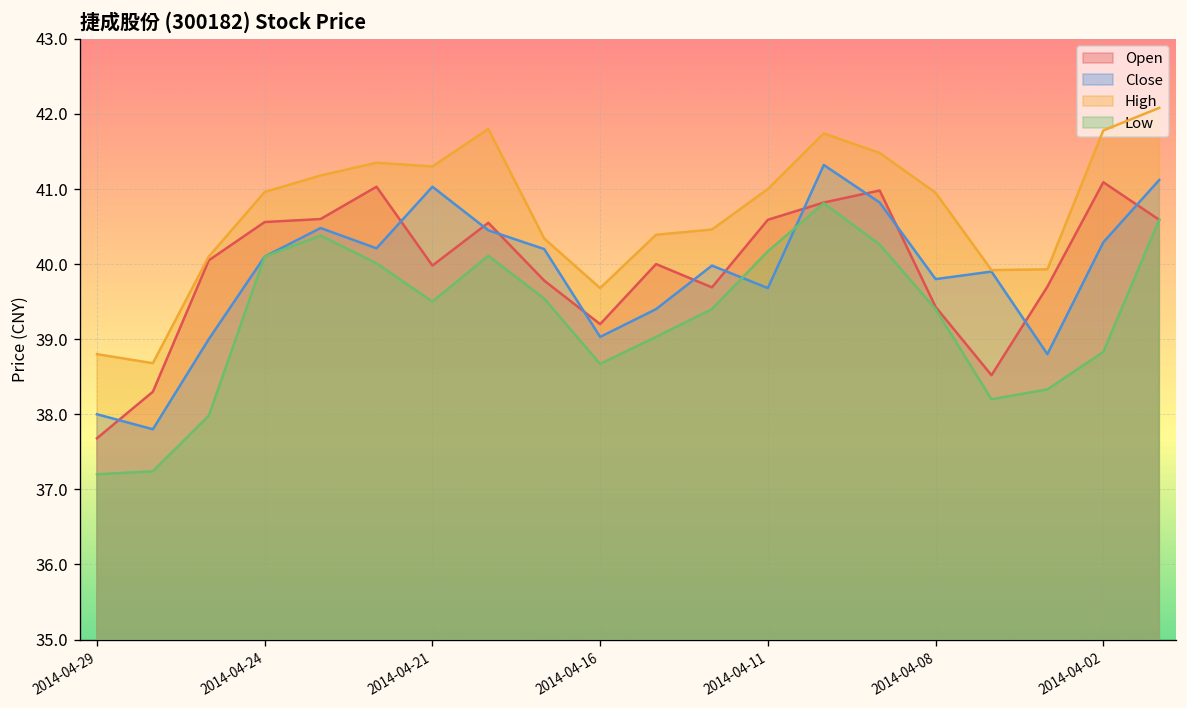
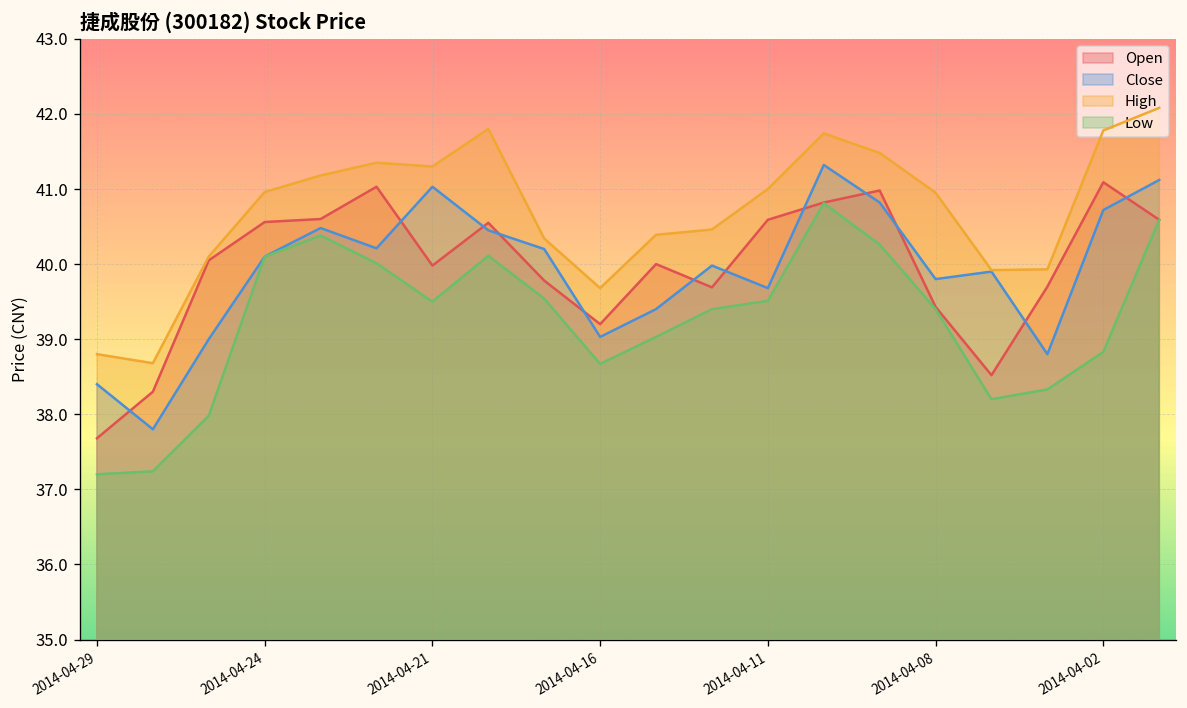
Close, 2014-04-29: 38.0 -> 38.4
Low, 2014-04-11: 40.2 -> 39.5
Close, 2014-04-02: 40.3 -> 40.7
